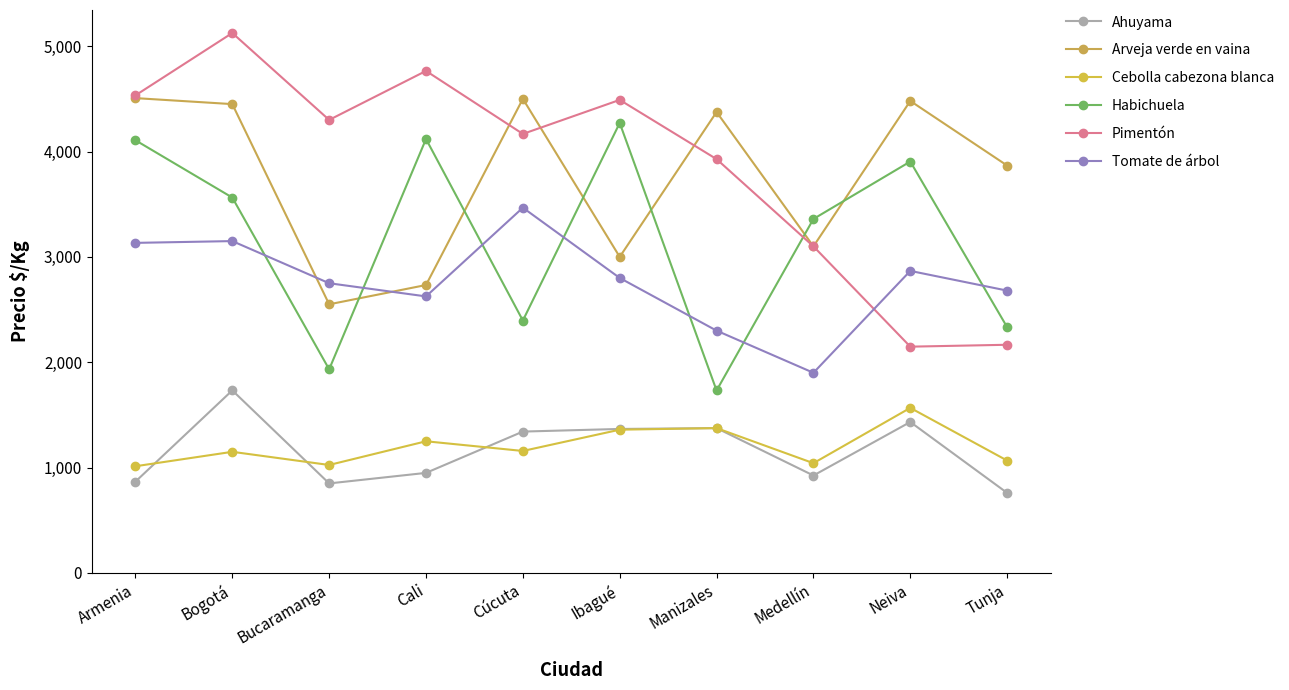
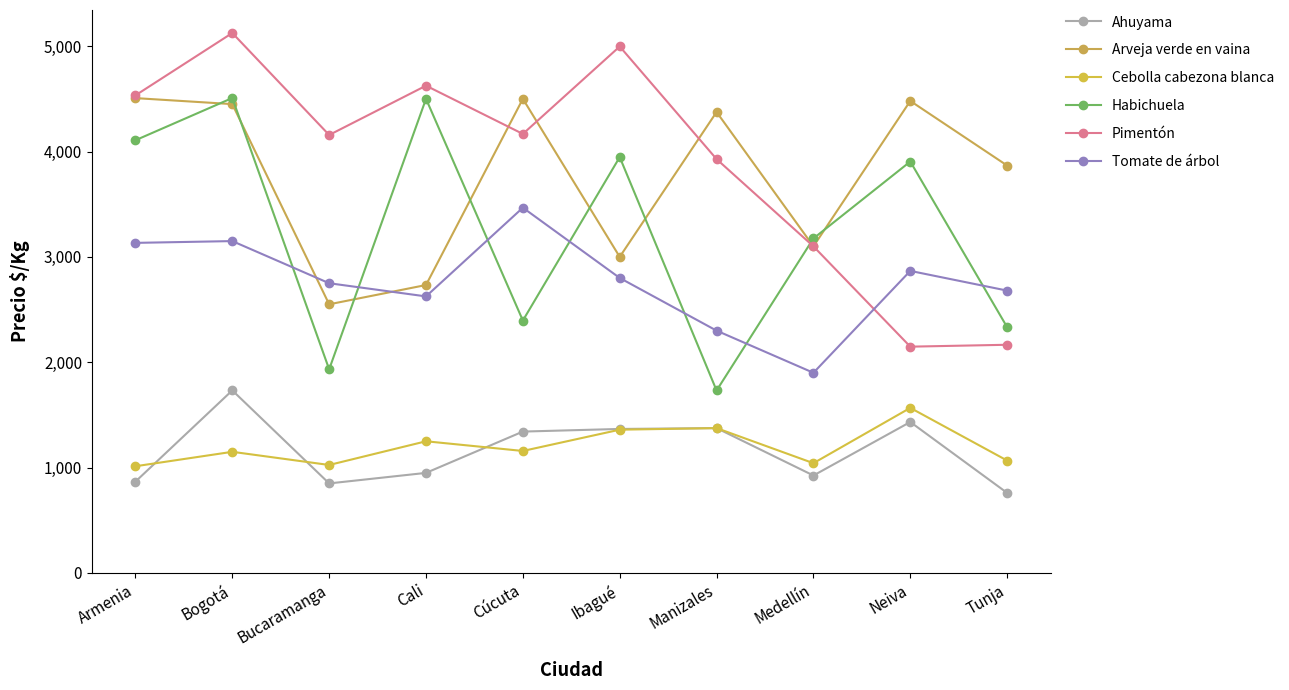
Habichuela, Bogotá: 3,560 -> 4,510
Pimentón, Bucaramanga: 4,300 -> 4,160
Habichuela, Cali: 4,120 -> 4,500
Pimentón, Cali: 4,770 -> 4,630
Habichuela, Ibagué: 4,270 -> 3,950
Pimentón, Ibagué: 4,490 -> 5,000
Habichuela, Medellín: 3,360 -> 3,180
